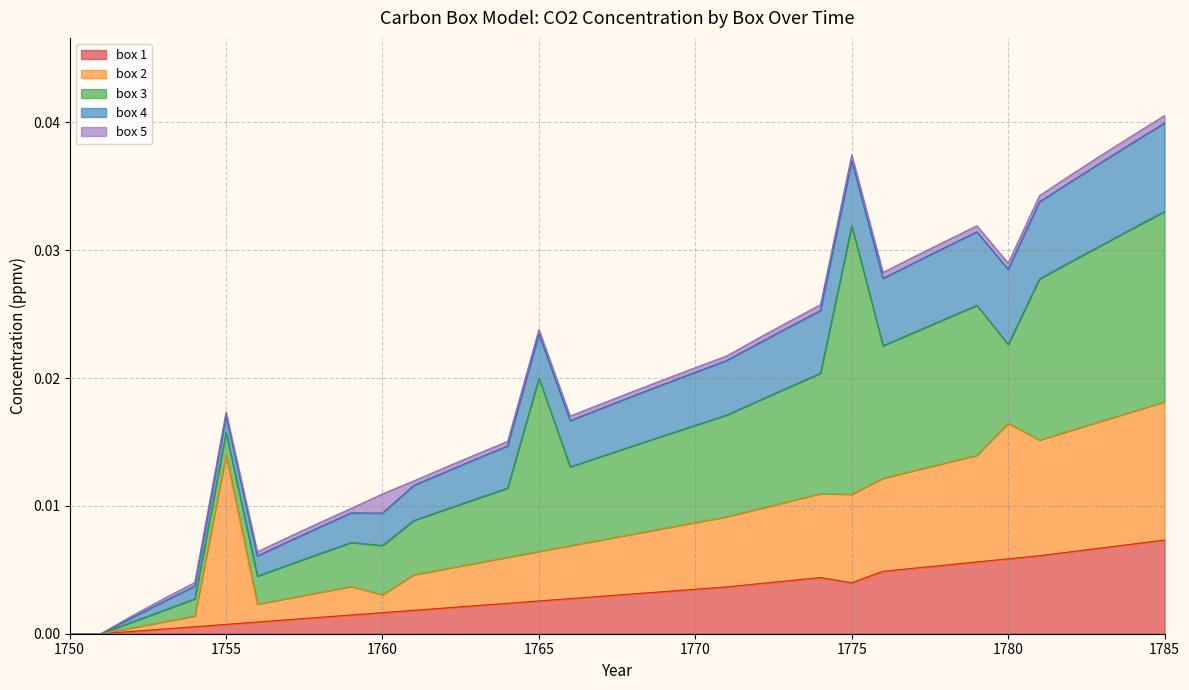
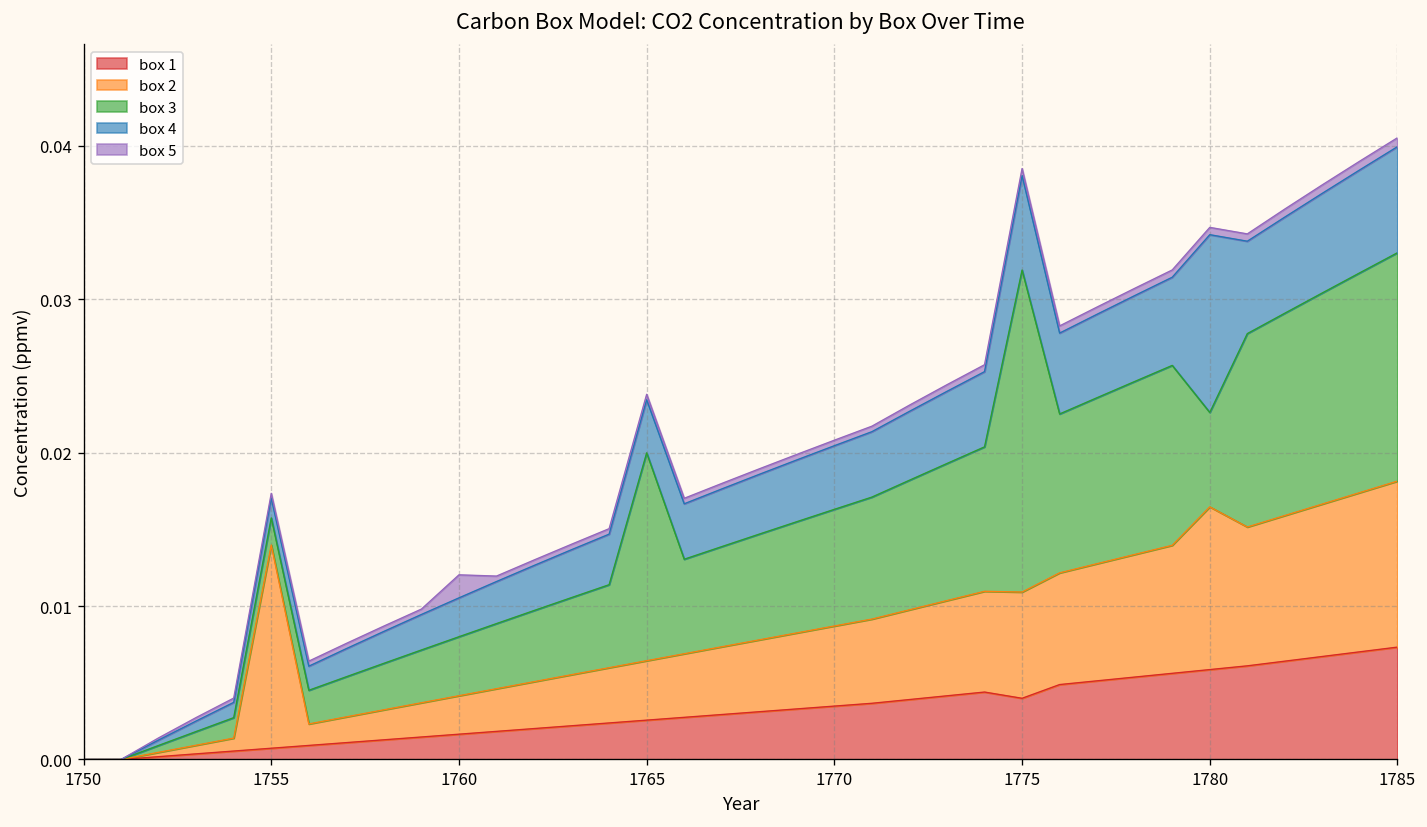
box 2, 1760: 0.0014 -> 0.0025
box 4, 1775: 0.0051 -> 0.0062
box 4, 1780: 0.0059 -> 0.0116
